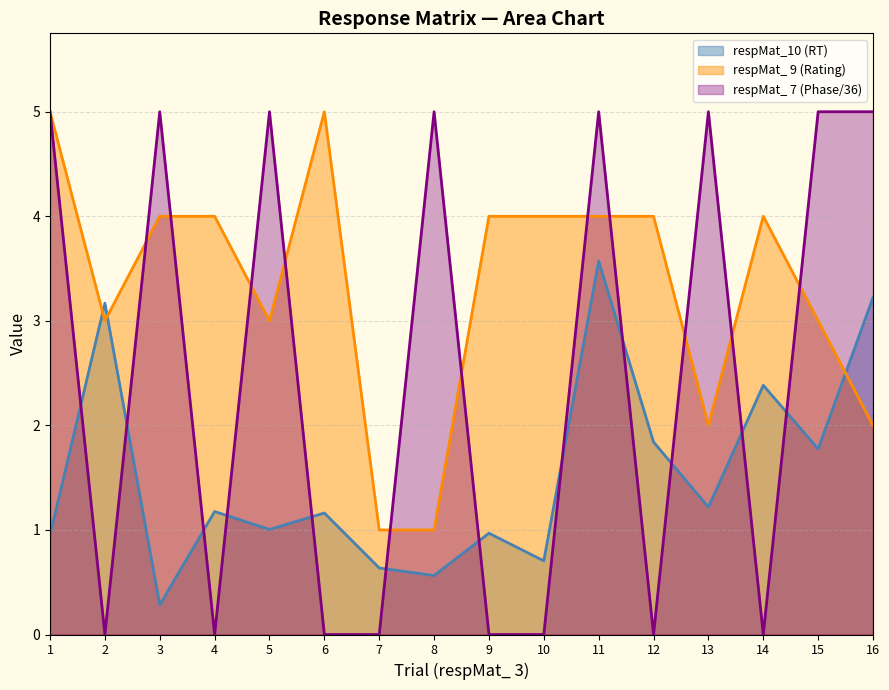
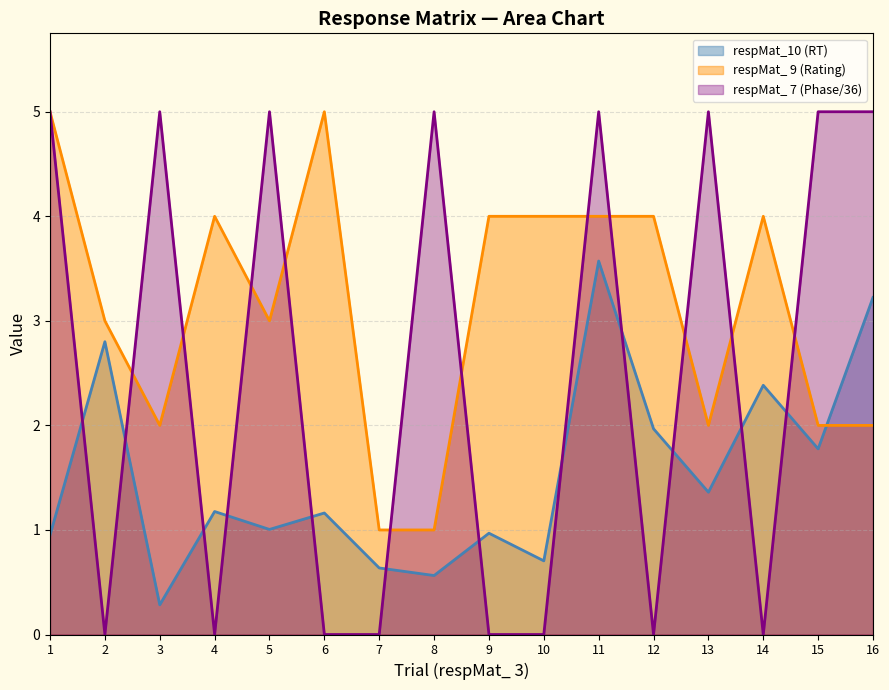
respMat_10 (RT), 2: 3.17 -> 2.80
respMat_ 9 (Rating), 3: 4 -> 2
respMat_10 (RT), 12: 1.84 -> 1.97
respMat_10 (RT), 13: 1.22 -> 1.36
respMat_ 9 (Rating), 15: 3 -> 2
